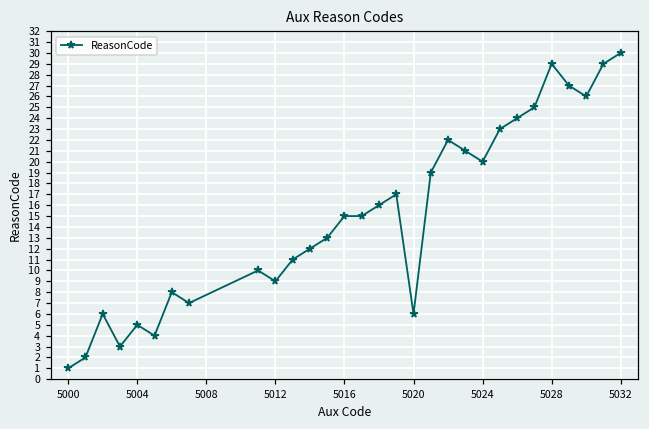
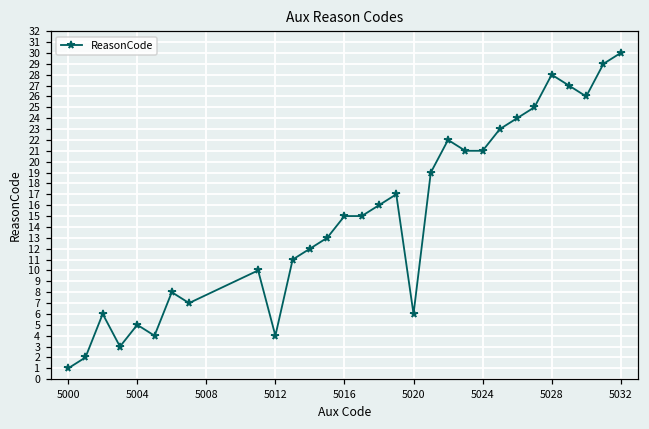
5012: 9 -> 4
5024: 20 -> 21
5028: 29 -> 28
